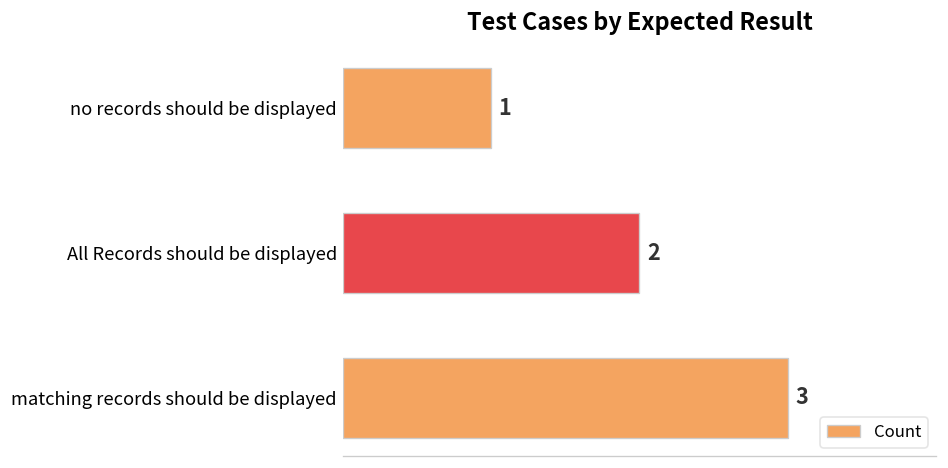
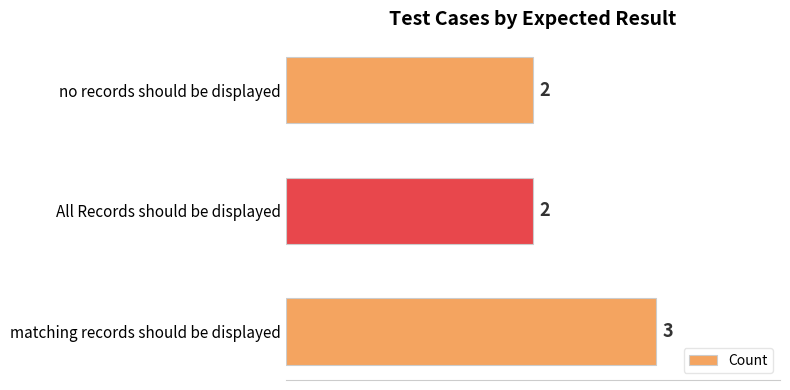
no records should be displayed: 1 -> 2
